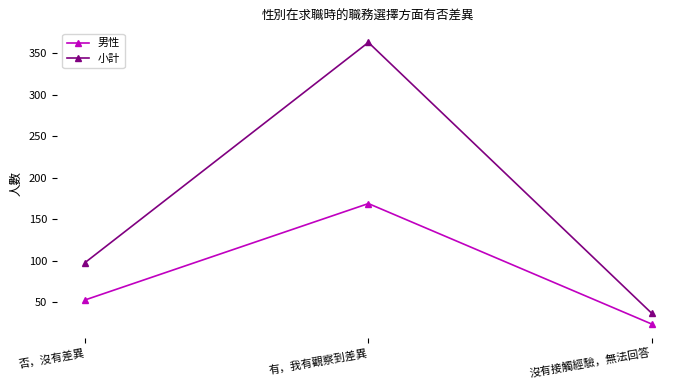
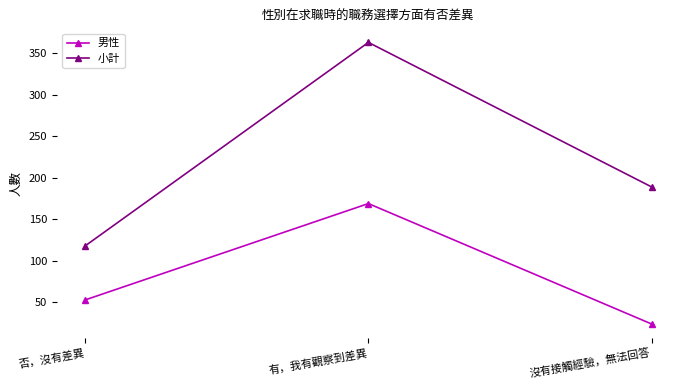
小計, 否，沒有差異: 100 -> 120
小計, 沒有接觸經驗，無法回答: 40 -> 190
